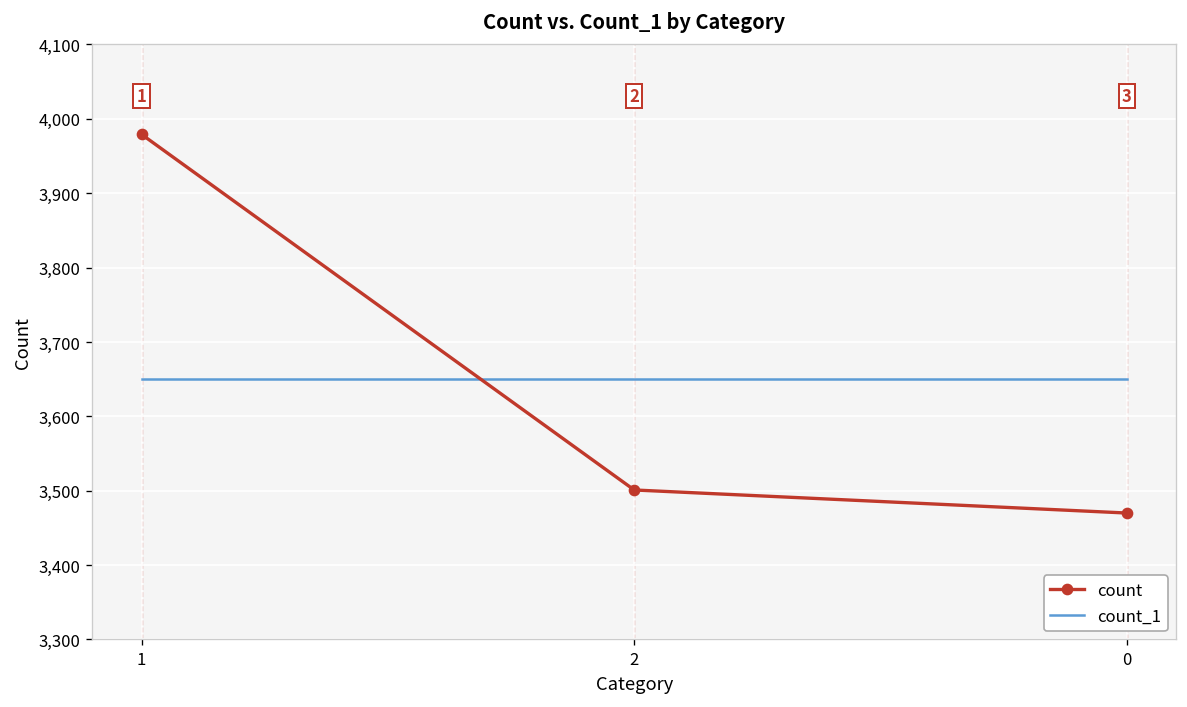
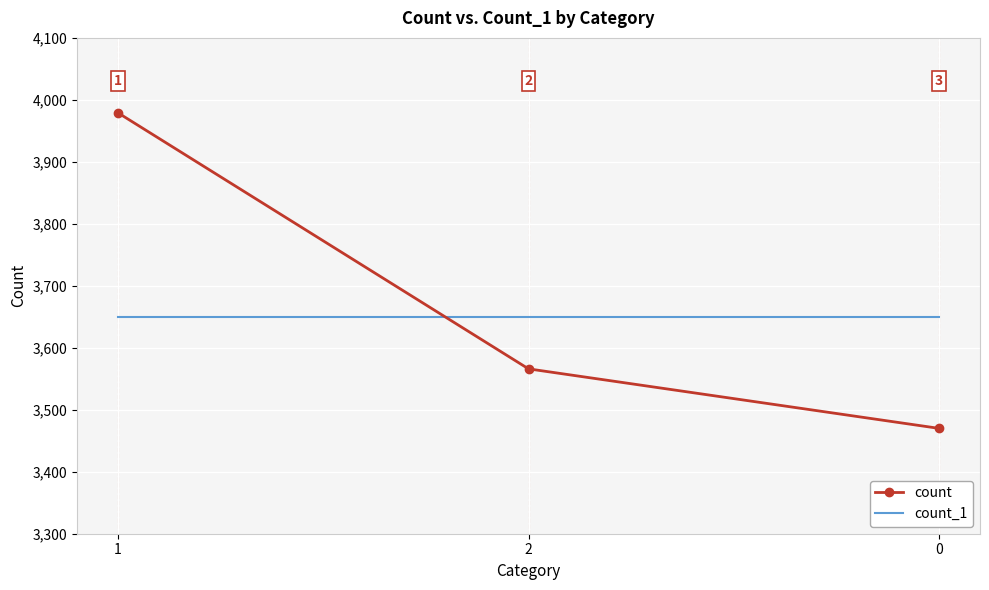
count, 2: 3,500 -> 3,570
